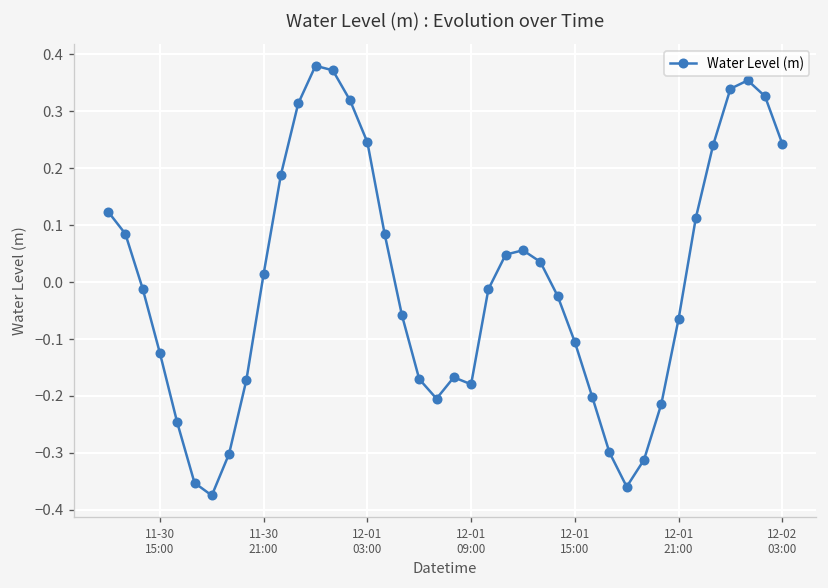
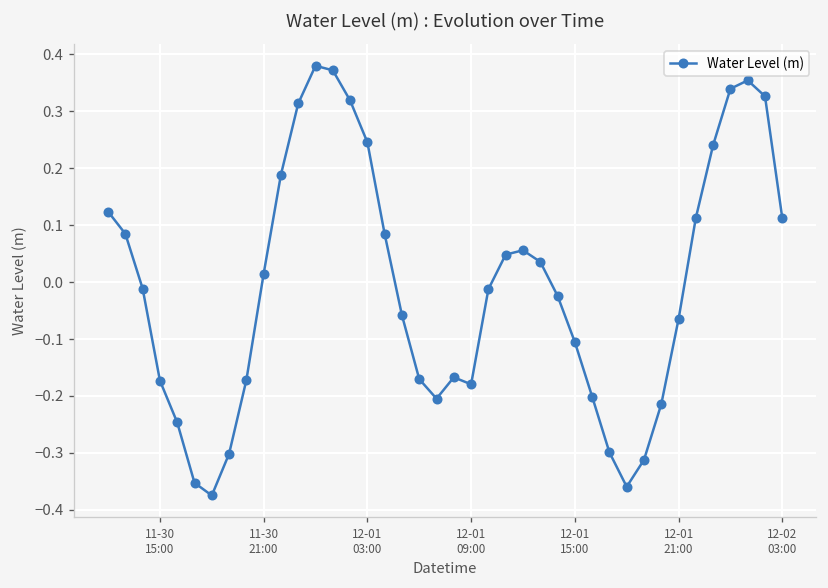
11-30 15:00: -0.12 -> -0.17
12-02 03:00: 0.24 -> 0.11
